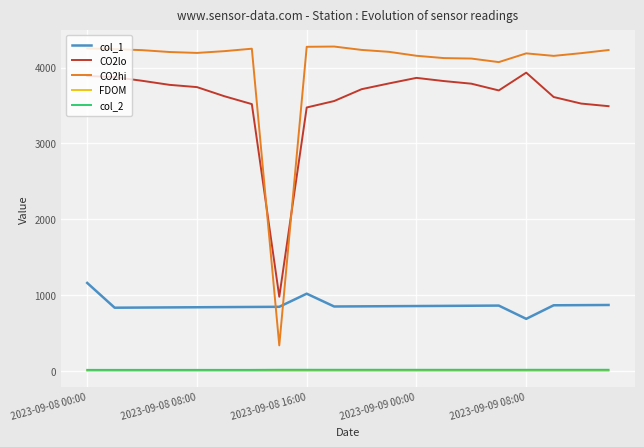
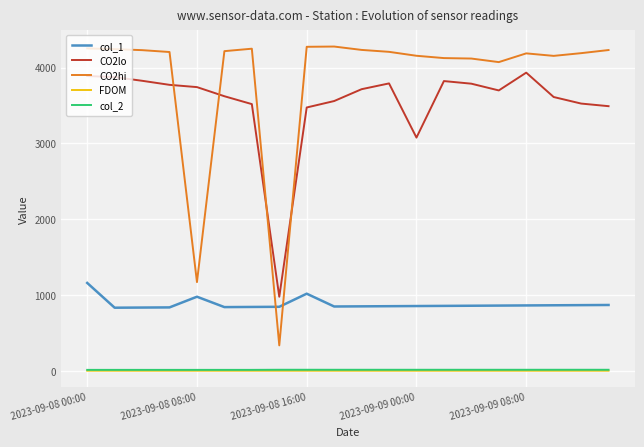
col_1, 2023-09-08 08:00: 800 -> 1000
CO2hi, 2023-09-08 08:00: 4200 -> 1200
CO2lo, 2023-09-09 00:00: 3900 -> 3100
col_1, 2023-09-09 08:00: 700 -> 900
